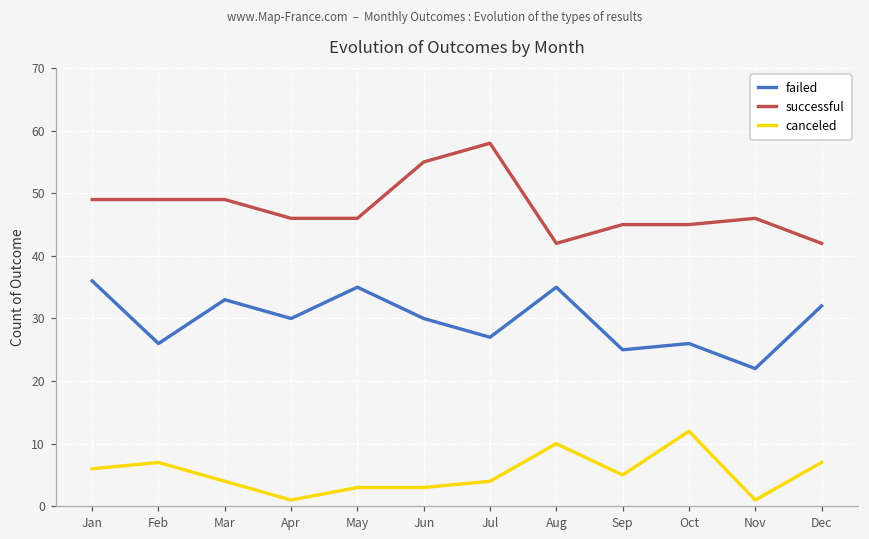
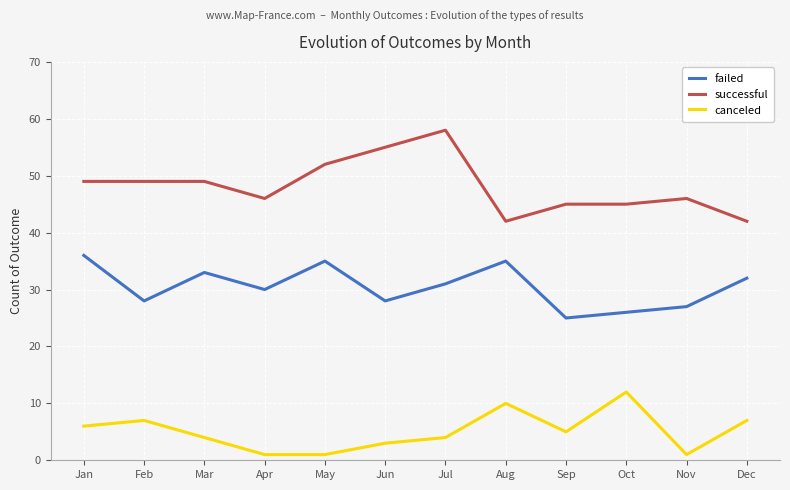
failed, Feb: 26 -> 28
successful, May: 46 -> 52
canceled, May: 3 -> 1
failed, Jun: 30 -> 28
failed, Jul: 27 -> 31
failed, Nov: 22 -> 27
